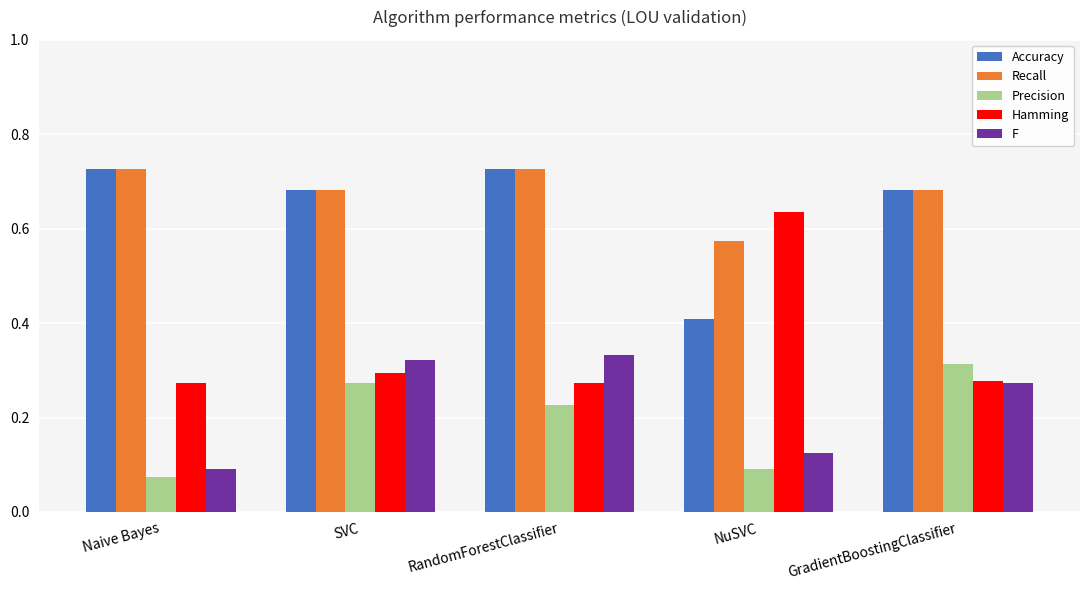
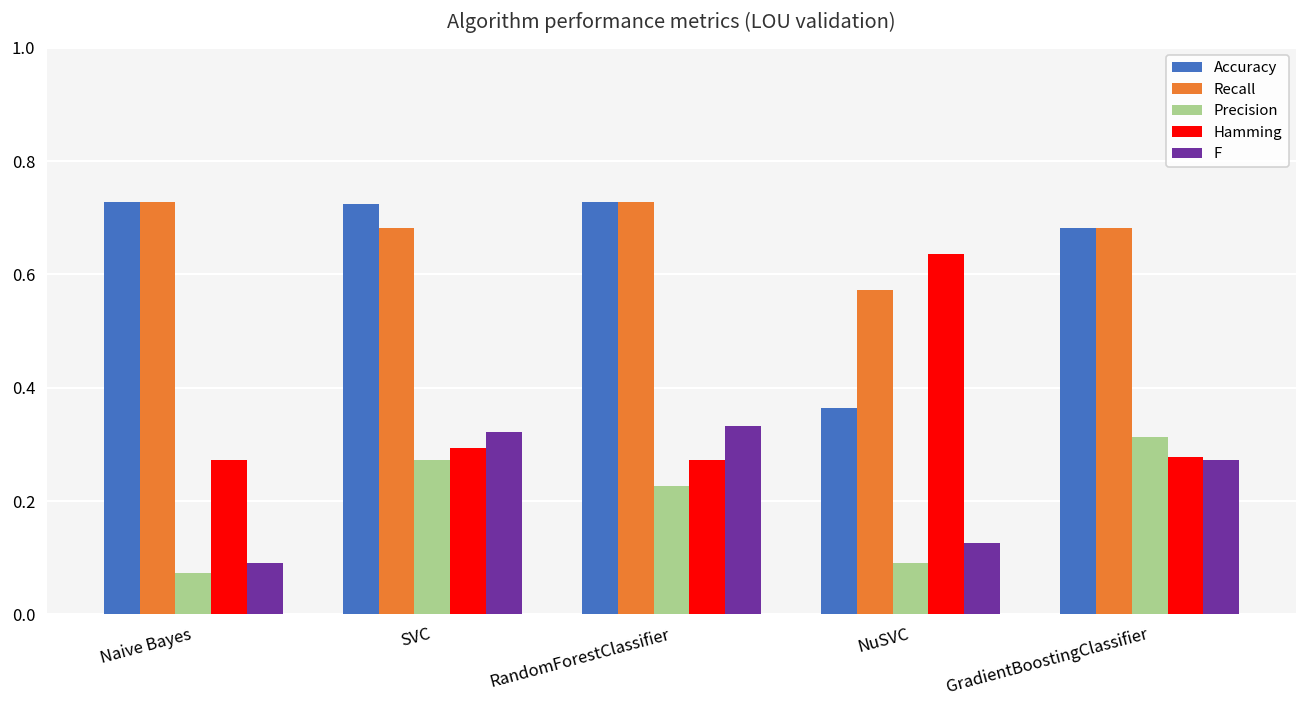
Accuracy, SVC: 0.68 -> 0.72
Accuracy, NuSVC: 0.41 -> 0.36
